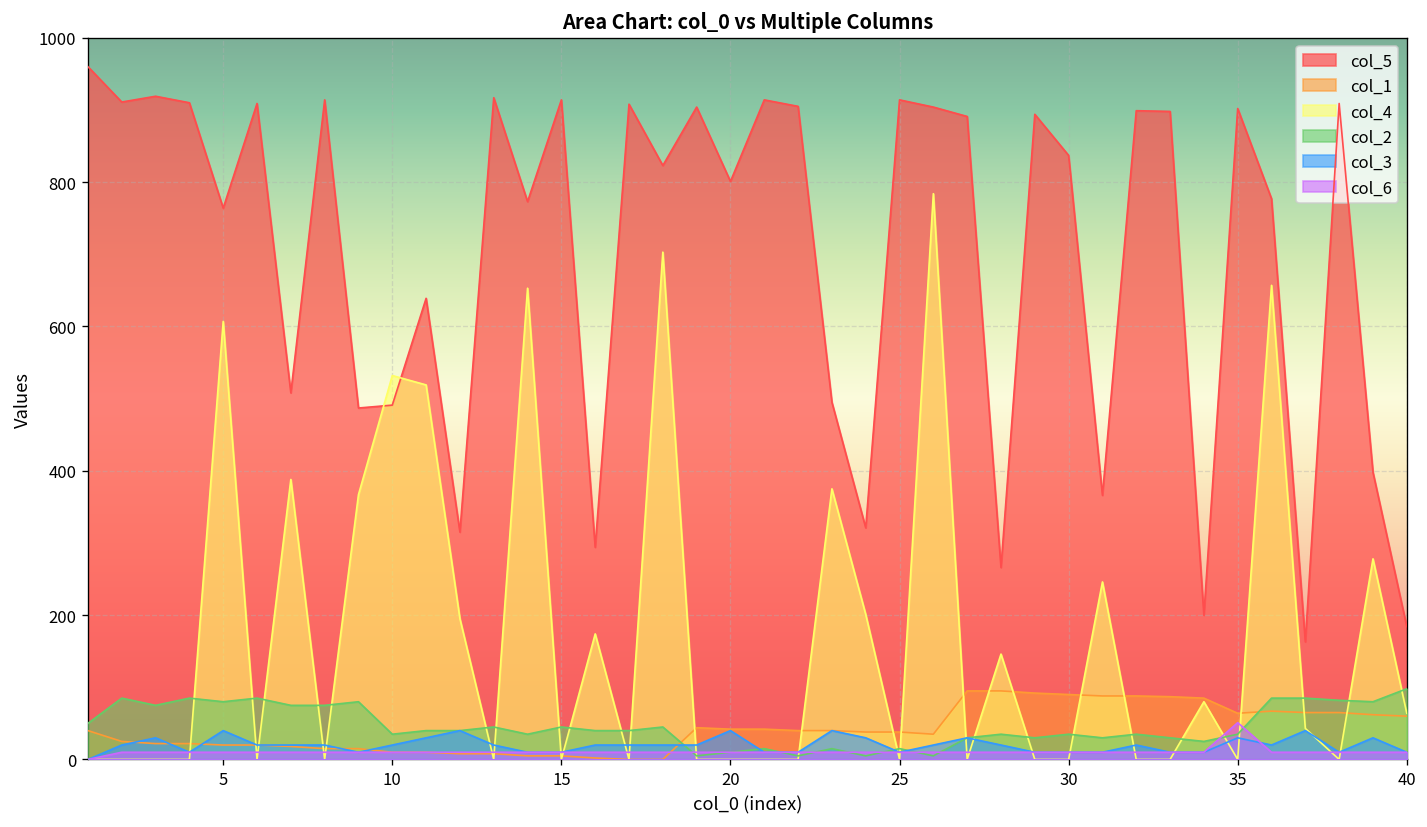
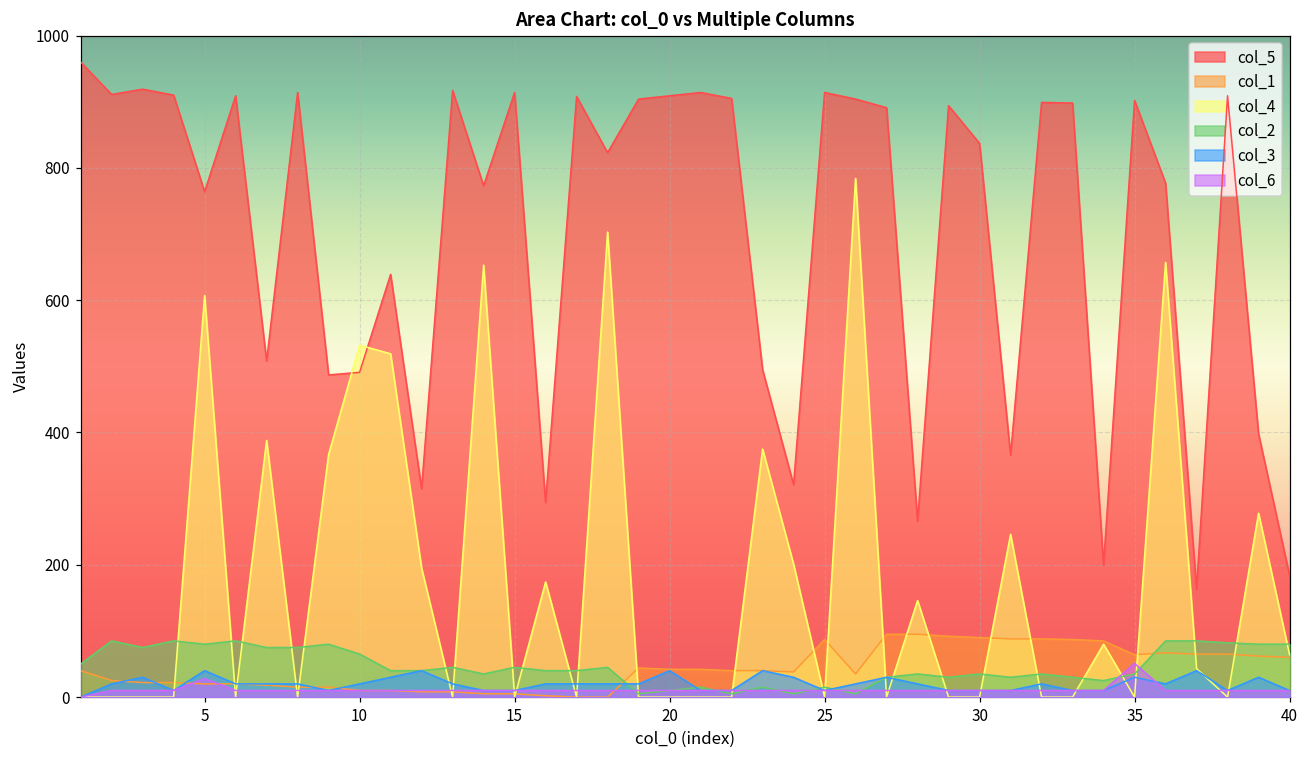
col_6, 5: 10 -> 30
col_2, 10: 40 -> 70
col_5, 20: 800 -> 910
col_1, 25: 40 -> 90
col_2, 40: 100 -> 80
